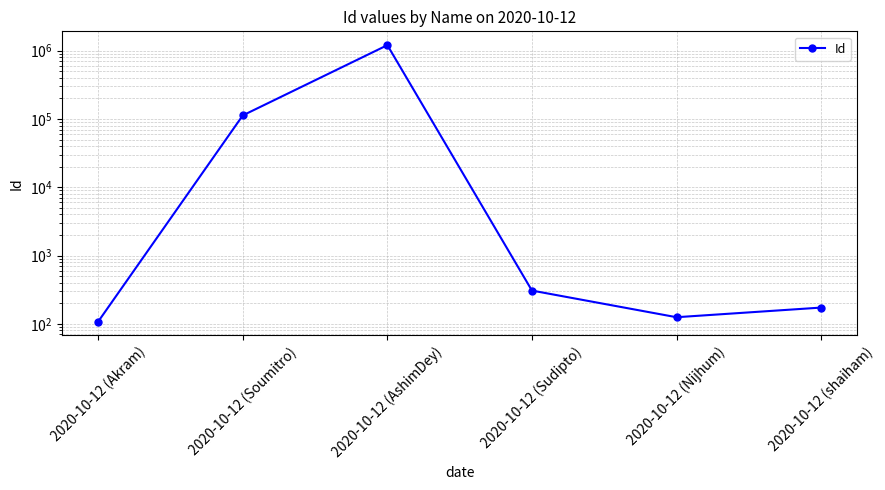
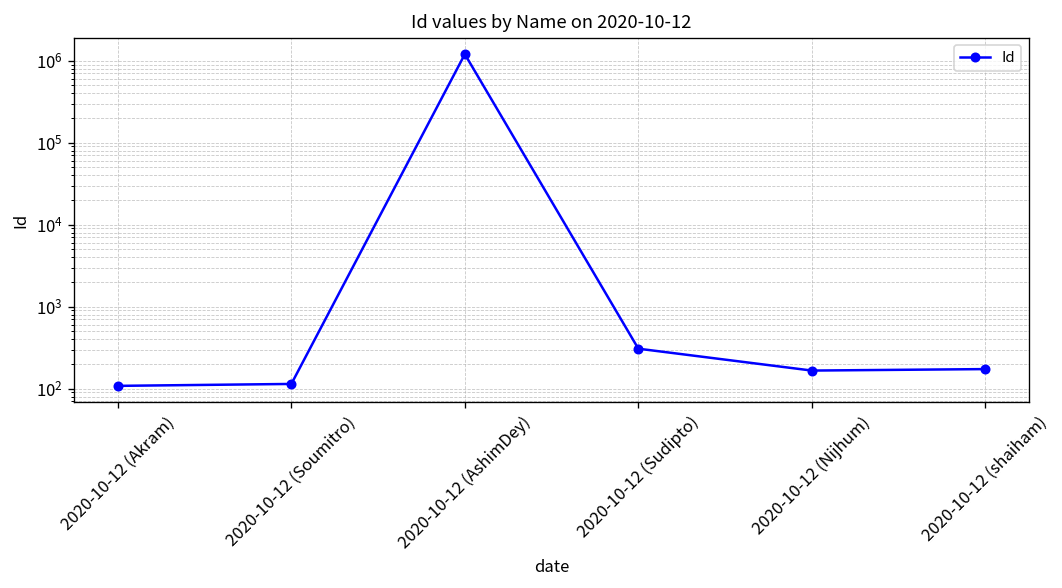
2020-10-12 (Soumitro): 110000 -> 110
2020-10-12 (Nijhum): 130 -> 170
